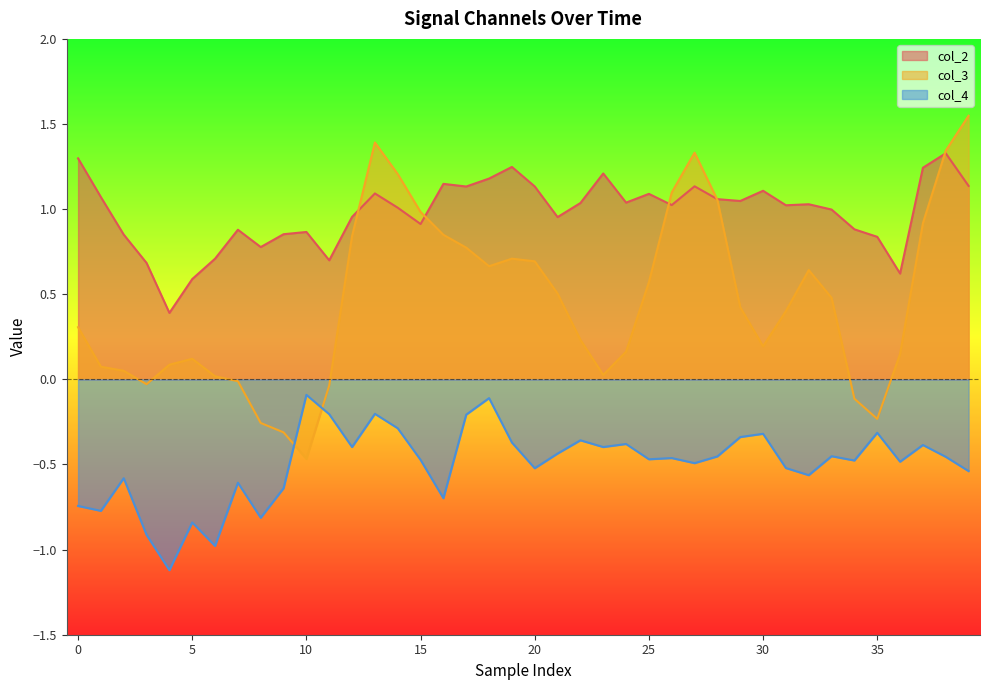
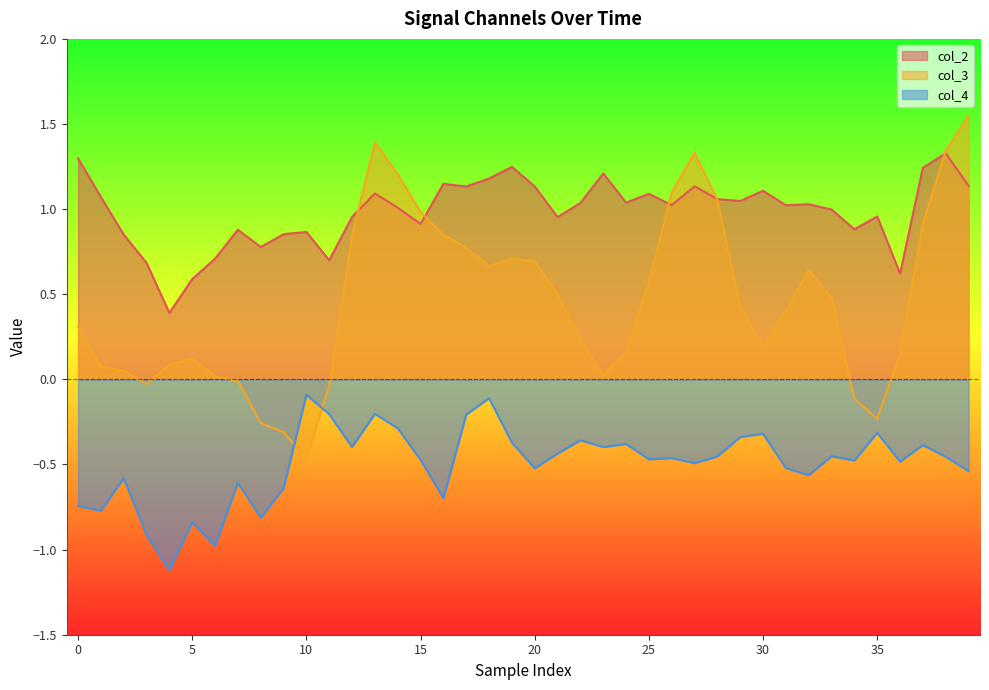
col_2, 35: 0.84 -> 0.96
